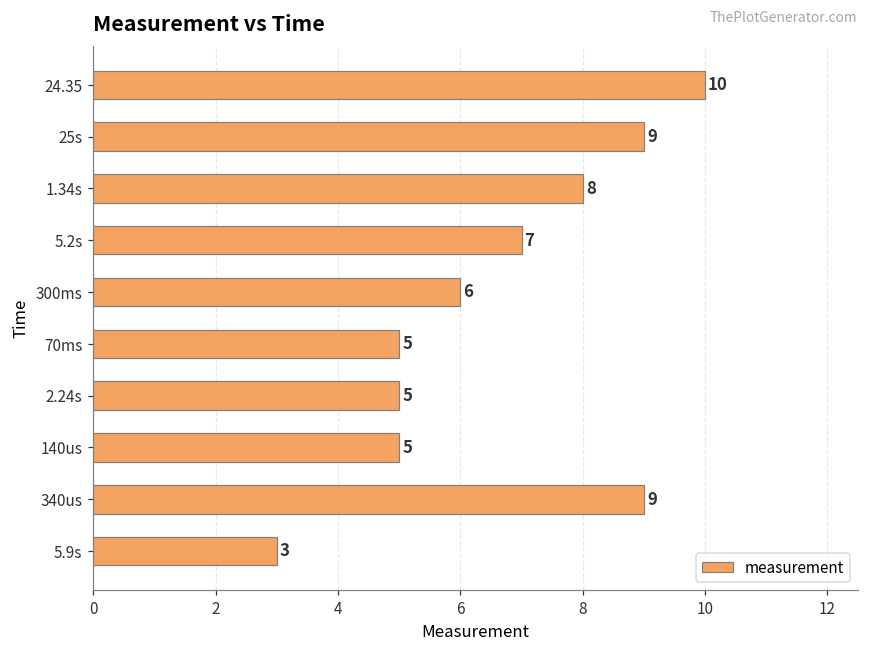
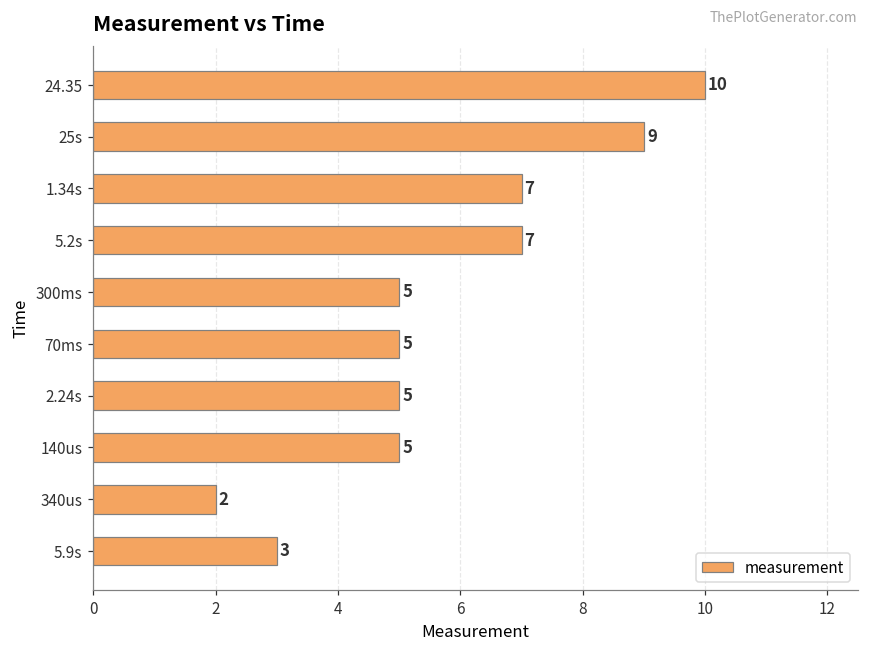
1.34s: 8 -> 7
300ms: 6 -> 5
340us: 9 -> 2
